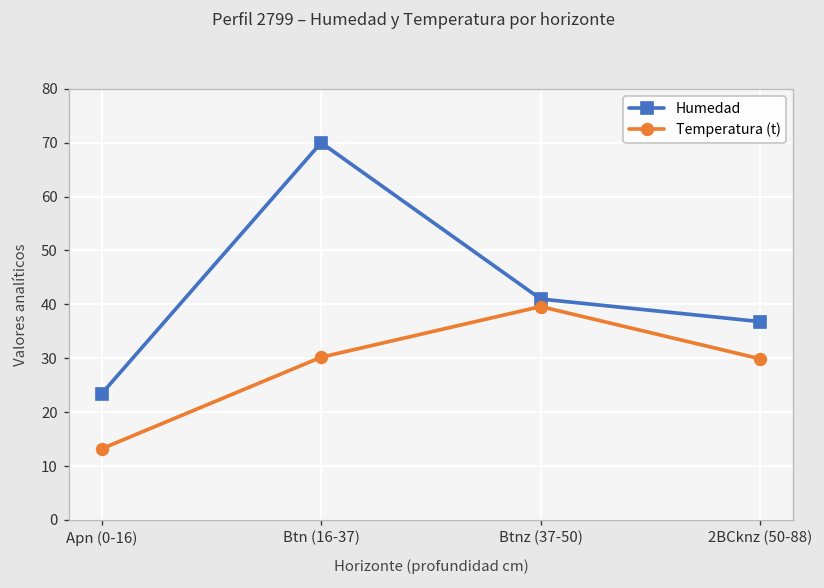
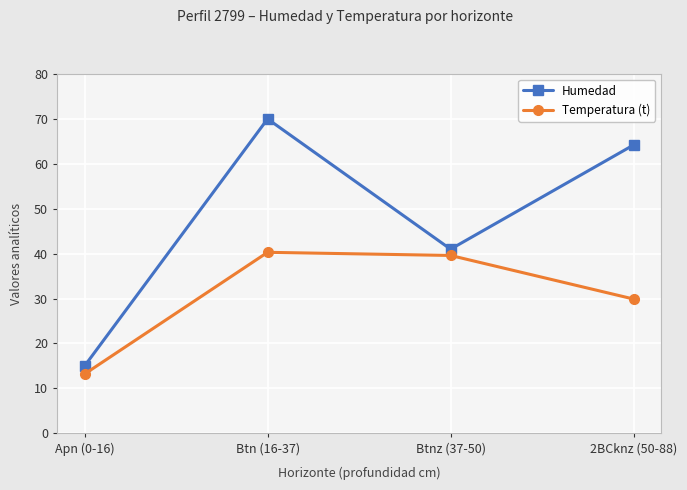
Humedad, Apn (0-16): 23 -> 15
Temperatura (t), Btn (16-37): 30 -> 40
Humedad, 2BCknz (50-88): 37 -> 64
